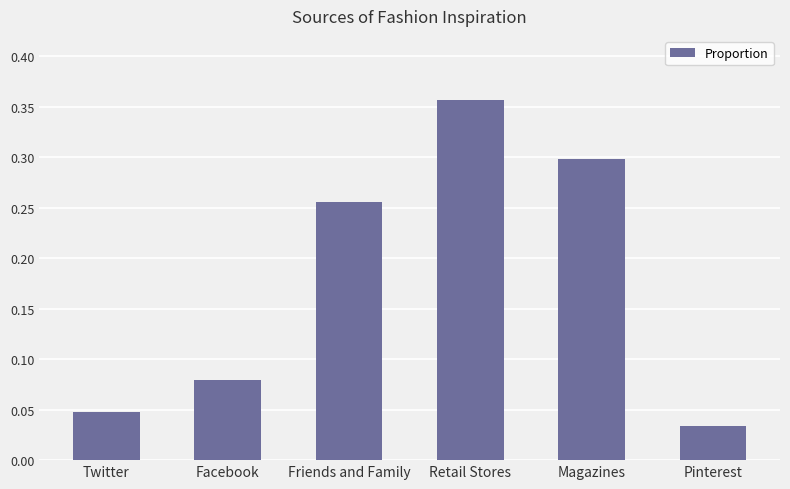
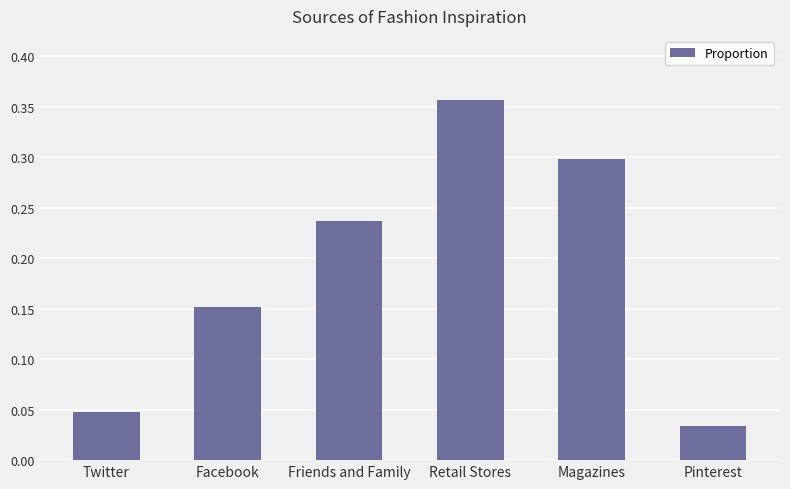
Facebook: 0.079 -> 0.152
Friends and Family: 0.256 -> 0.237
